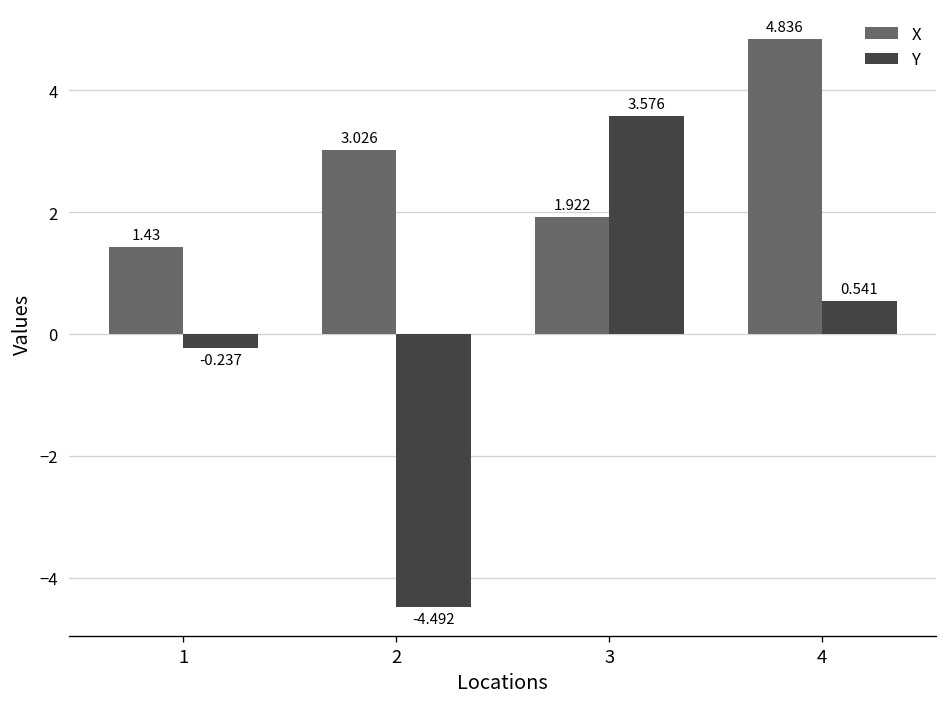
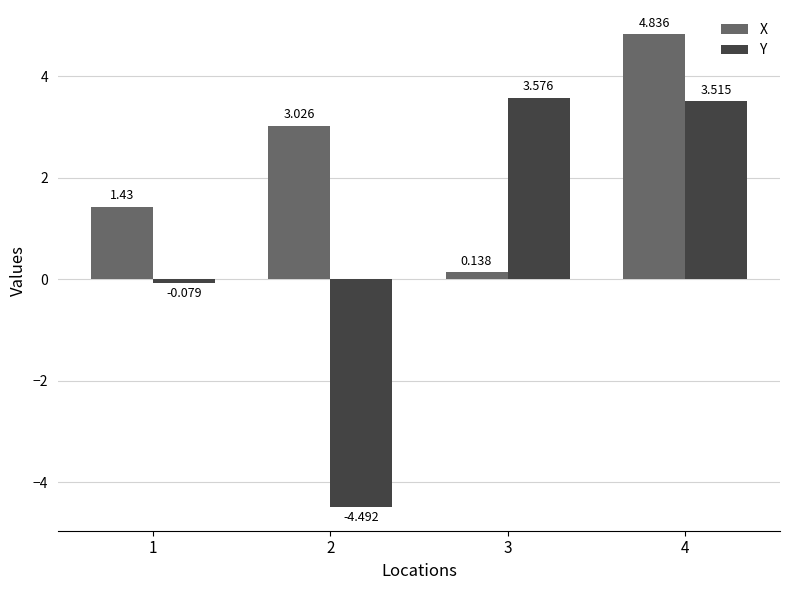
Y, 1: -0.237 -> -0.079
X, 3: 1.922 -> 0.138
Y, 4: 0.541 -> 3.515
